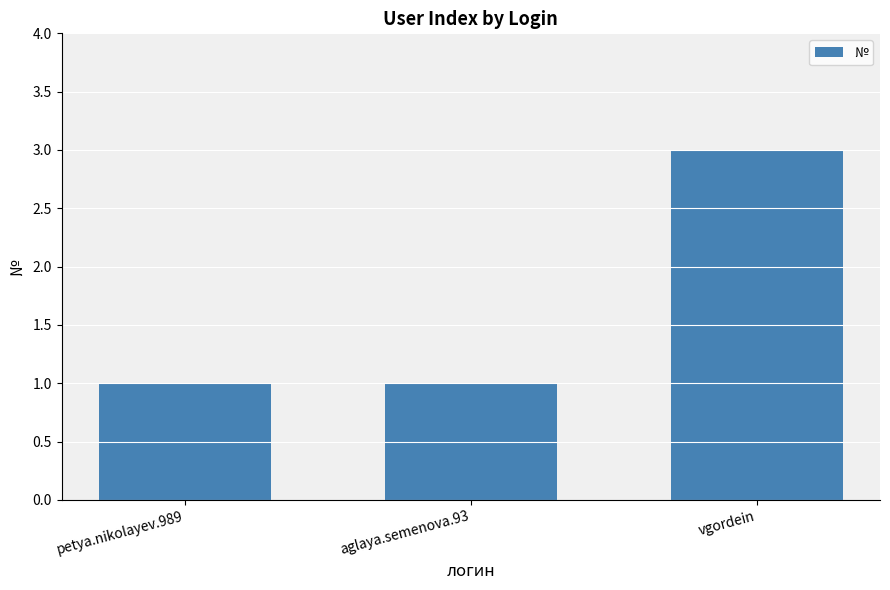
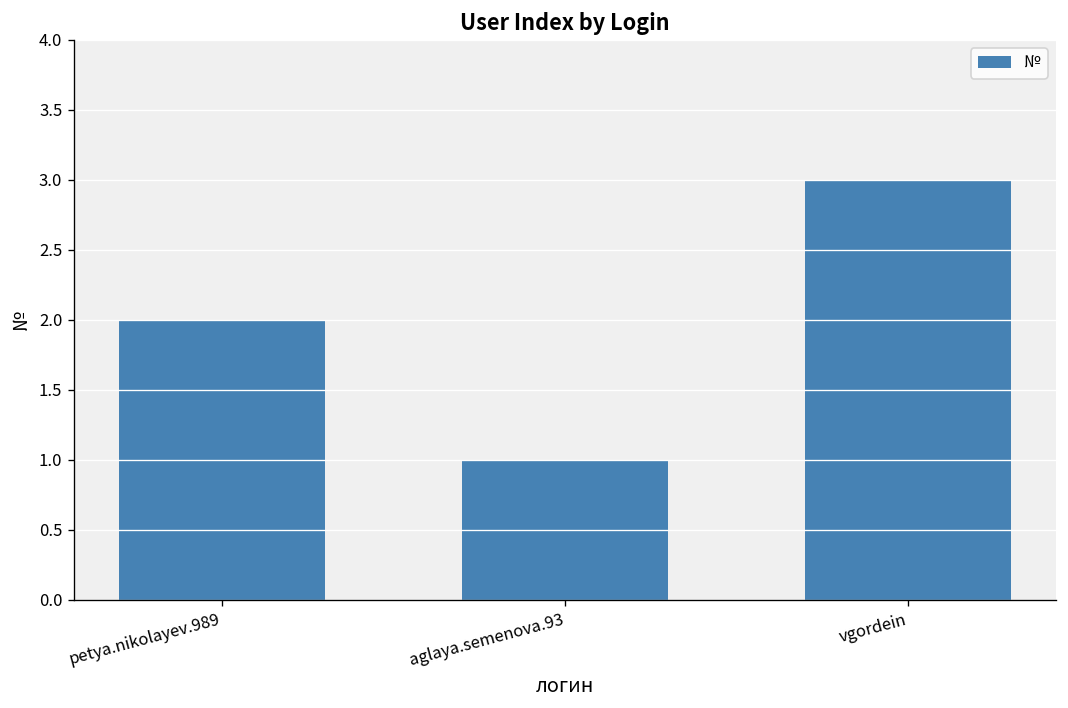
petya.nikolayev.989: 1 -> 2
